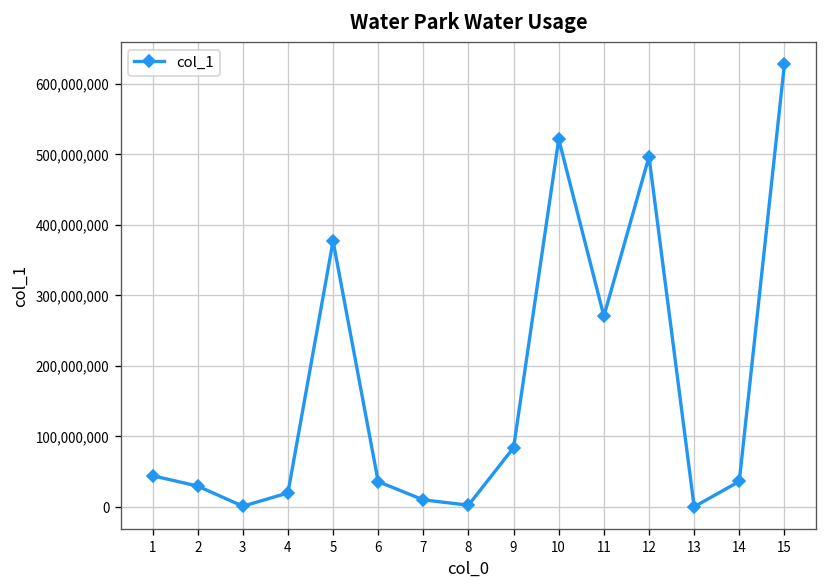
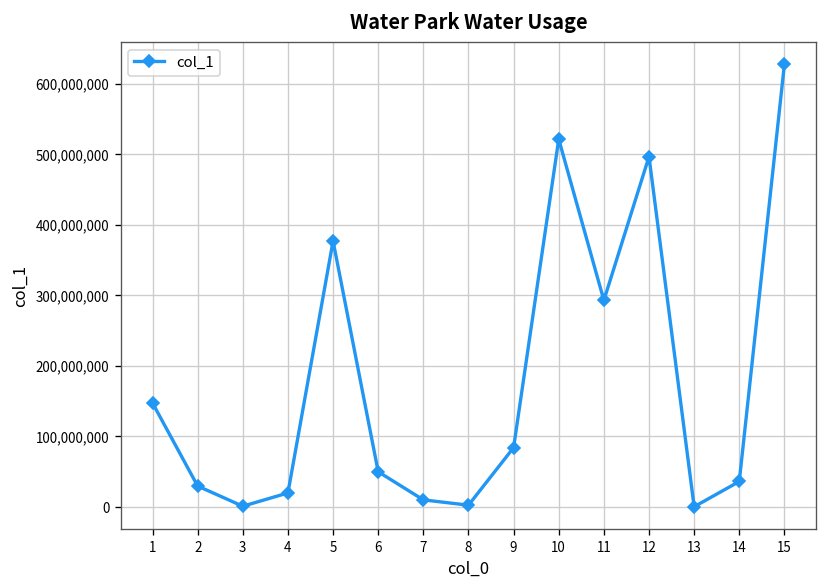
1: 40,000,000 -> 150,000,000
6: 40,000,000 -> 50,000,000
11: 270,000,000 -> 290,000,000
